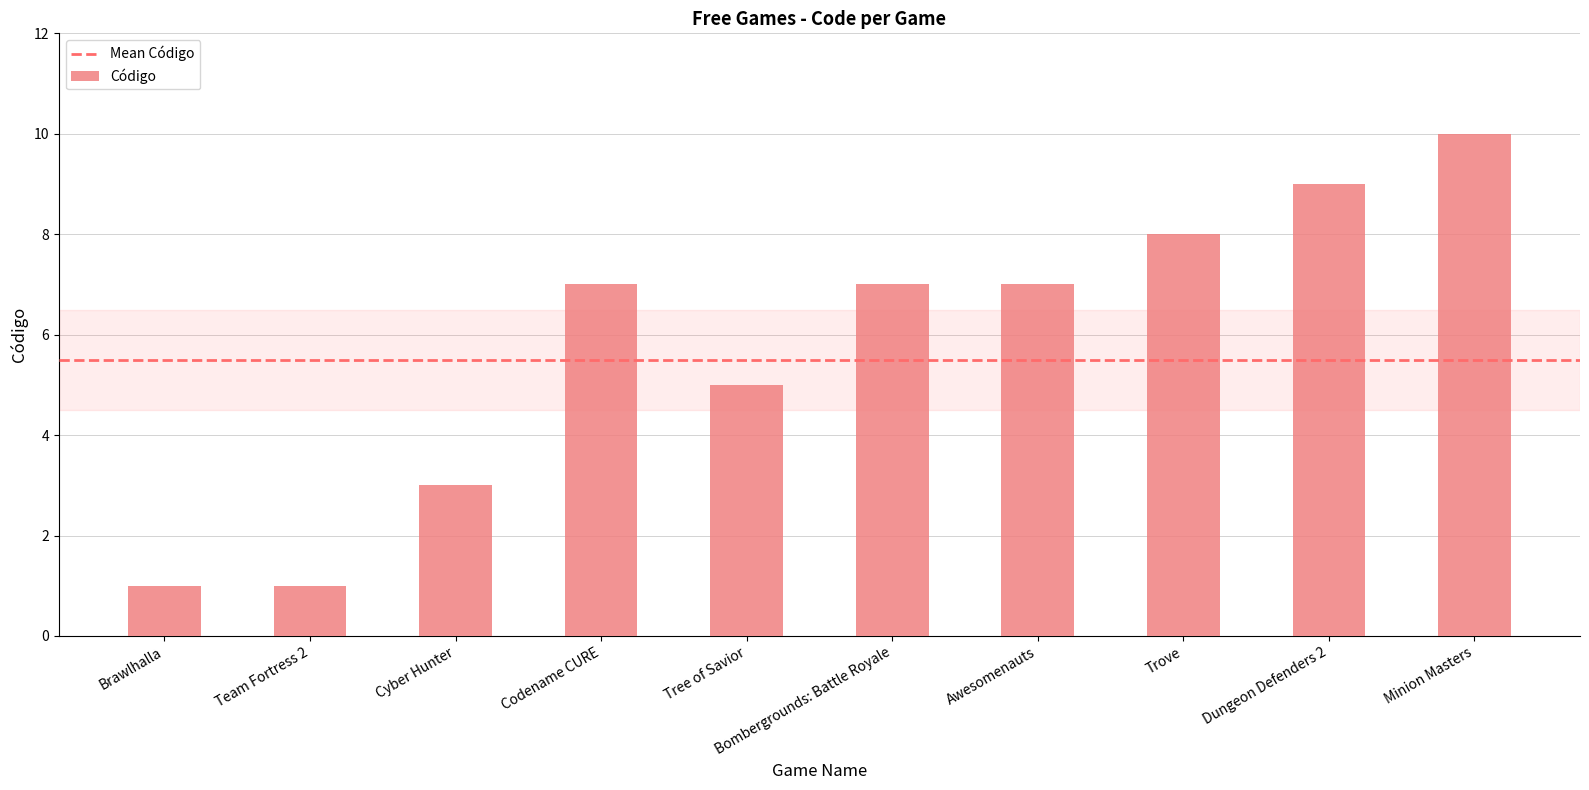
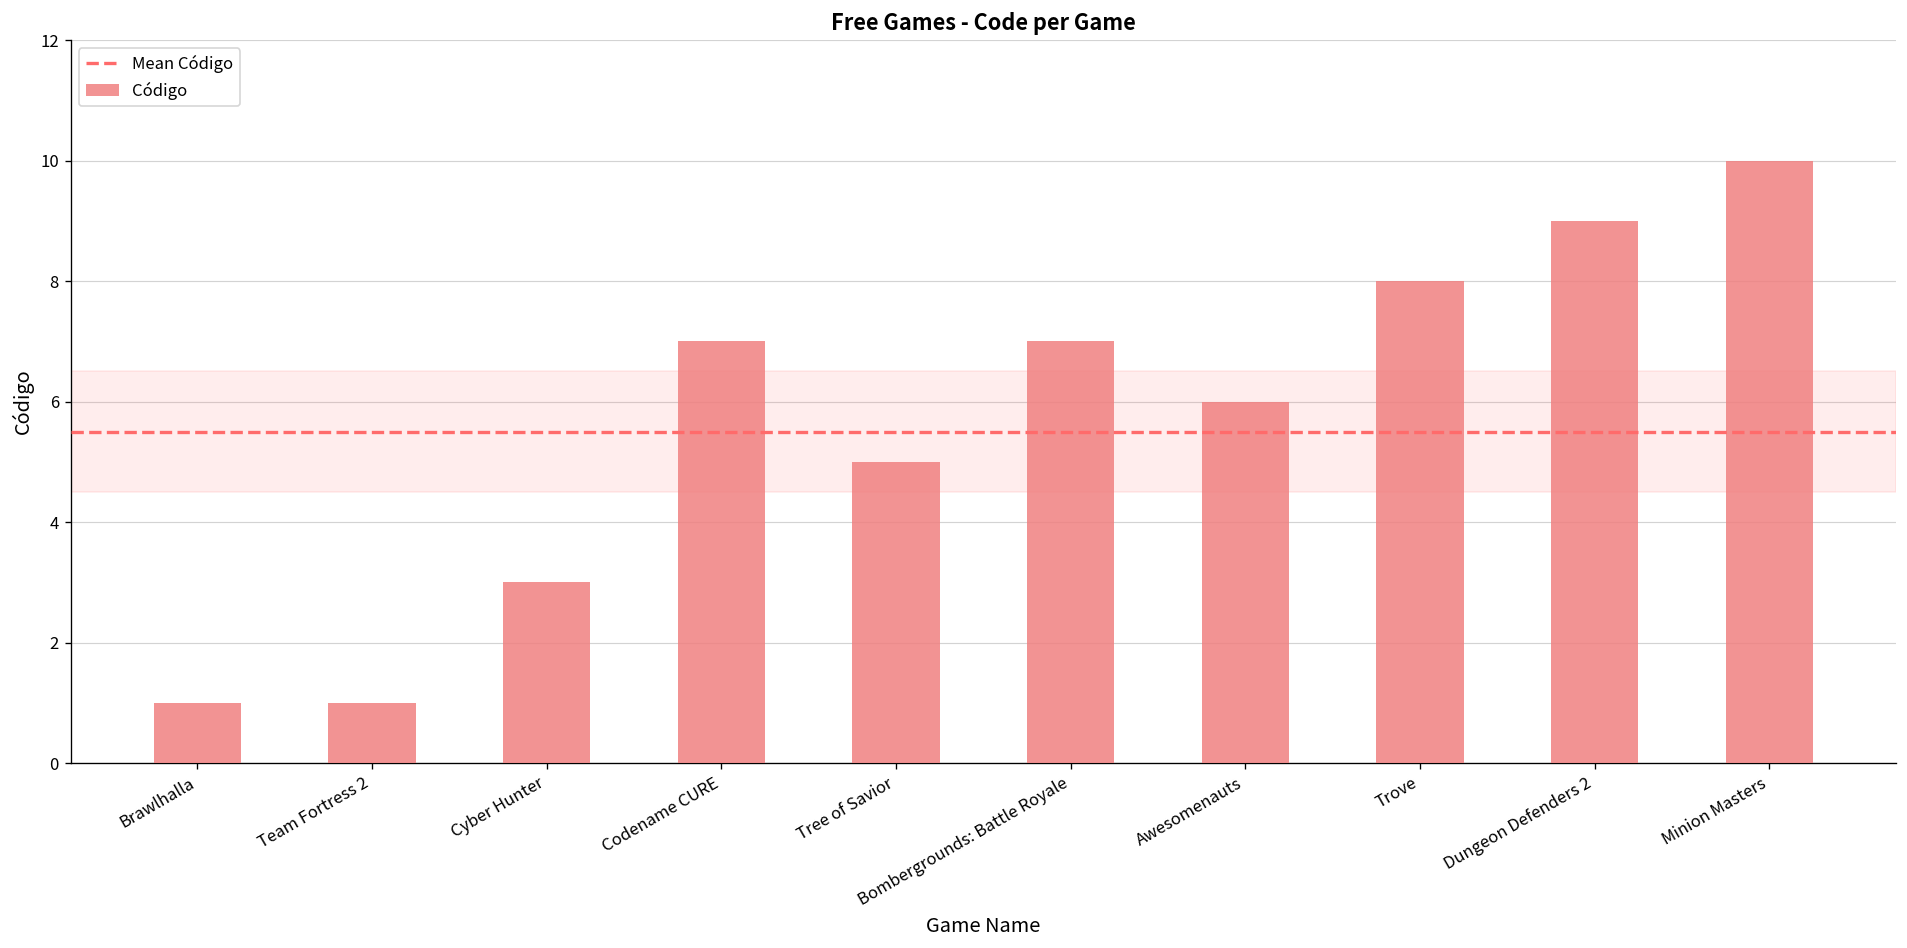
Awesomenauts: 7 -> 6
